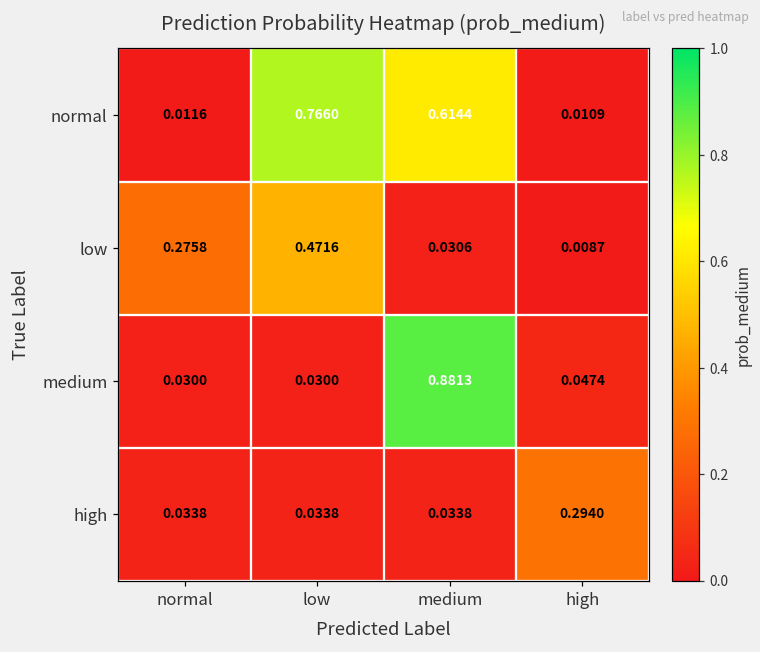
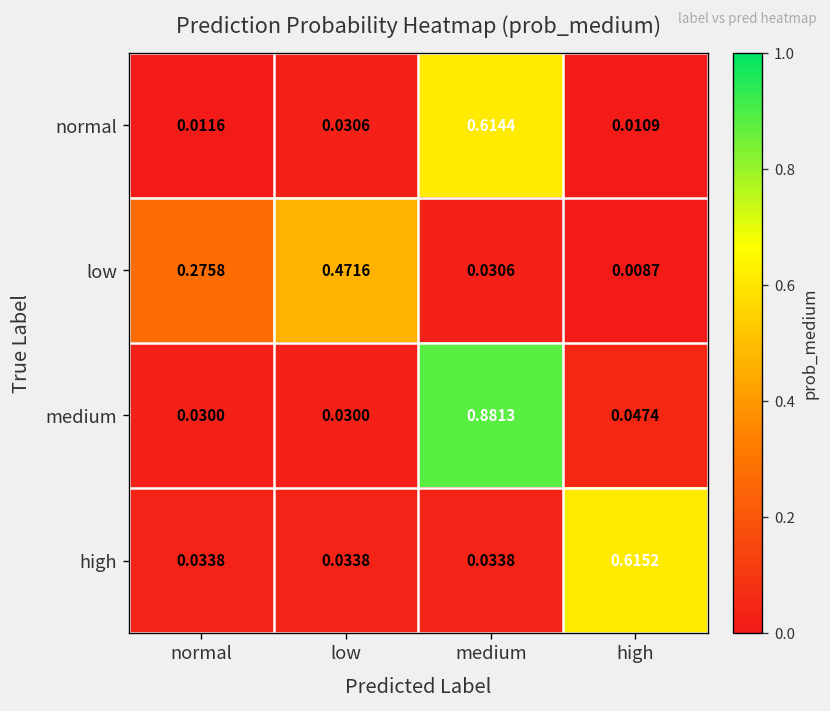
normal, low: 0.7660 -> 0.0306
high, high: 0.2940 -> 0.6152
